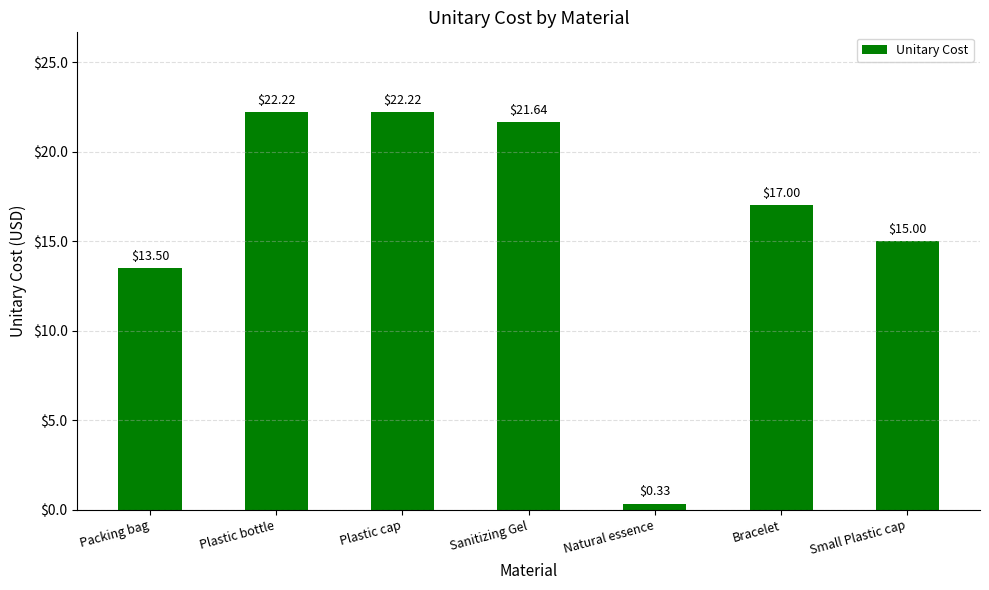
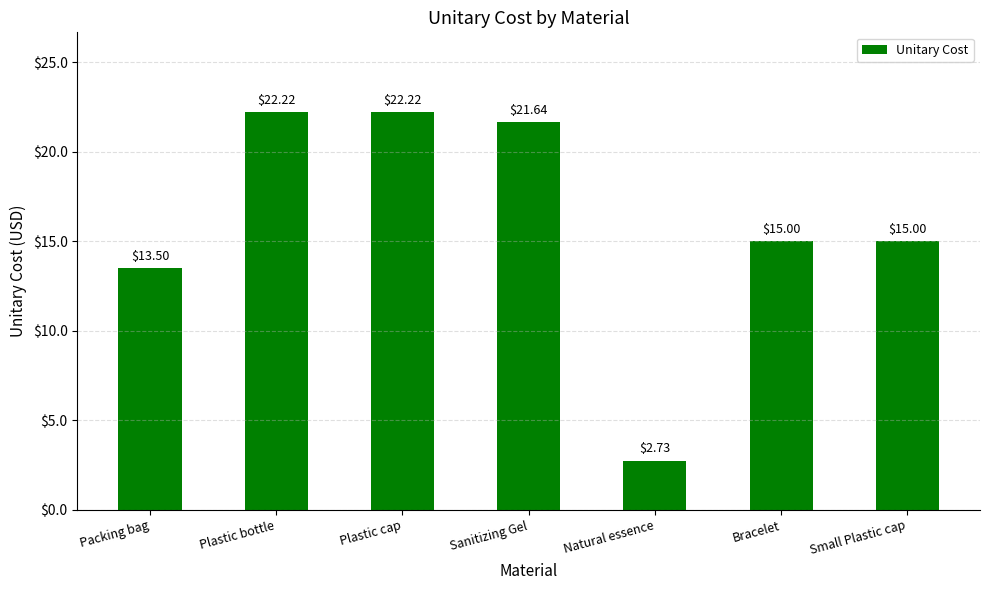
Natural essence: $0.33 -> $2.73
Bracelet: $17.00 -> $15.00
